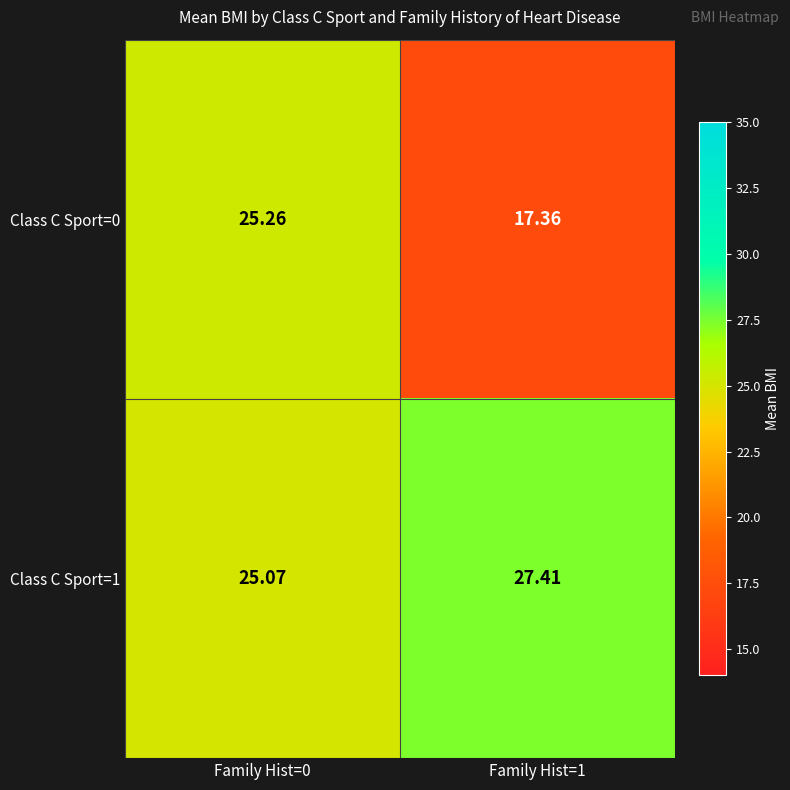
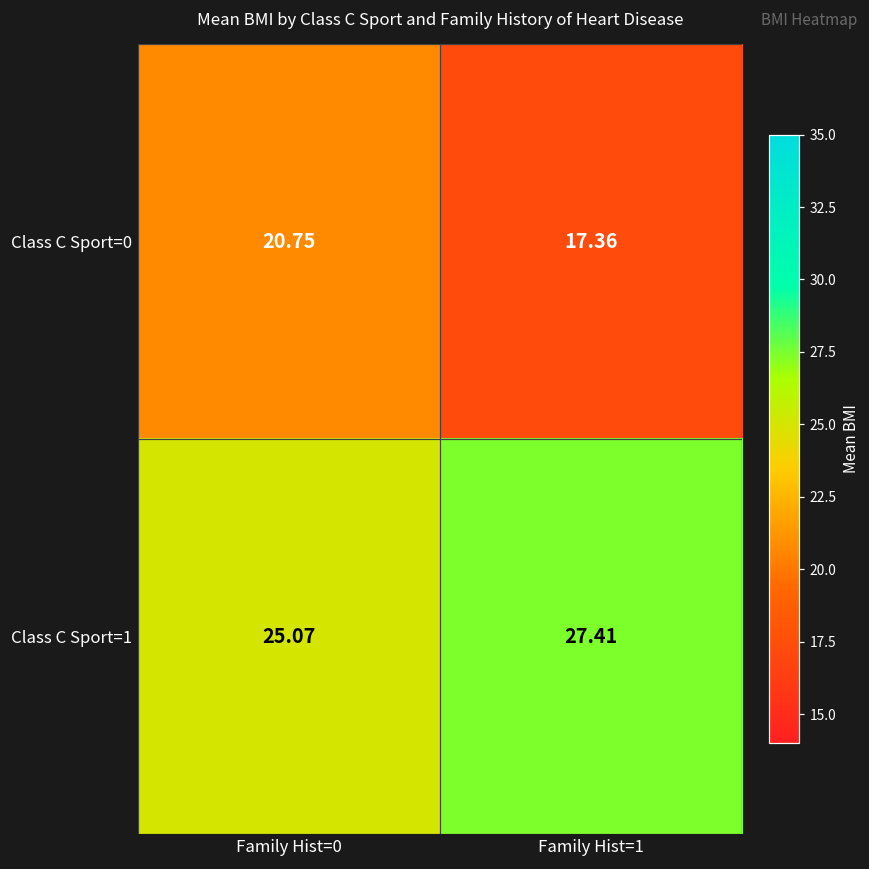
Class C Sport=0, Family Hist=0: 25.26 -> 20.75
